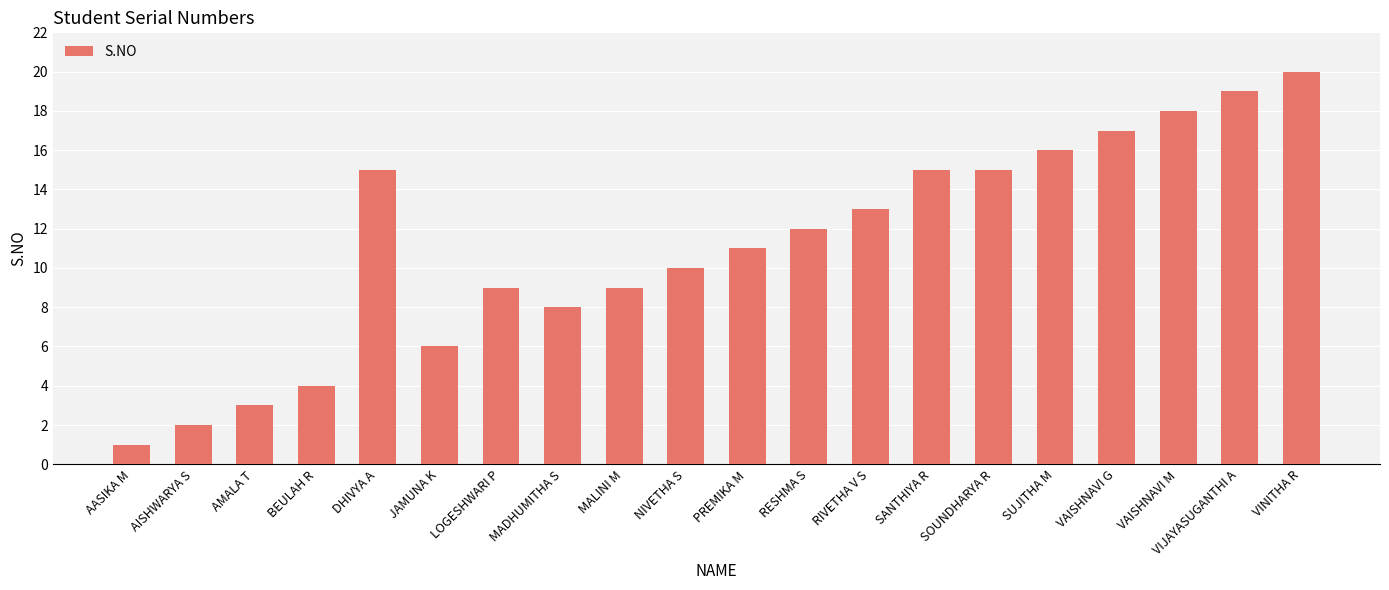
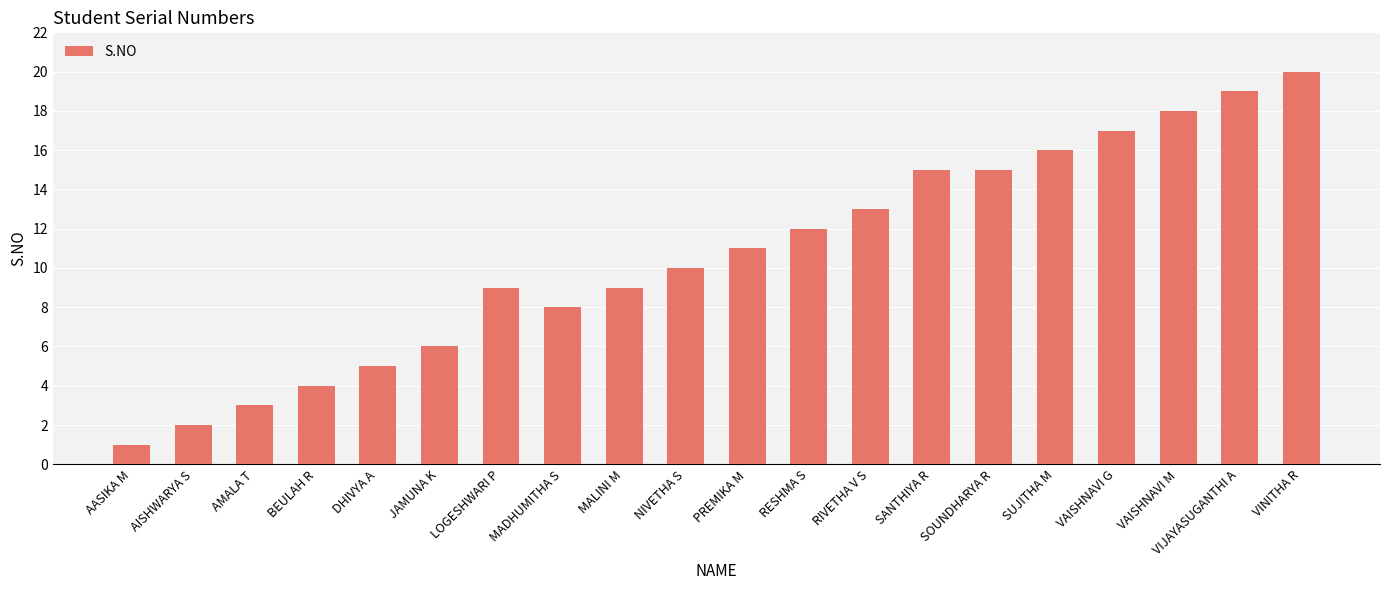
DHIVYA A: 15 -> 5
